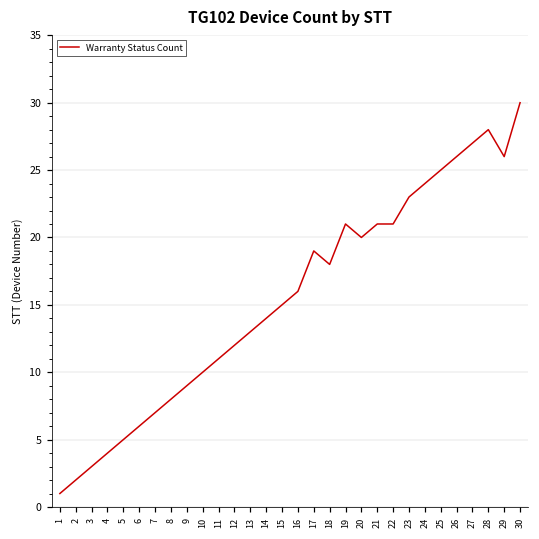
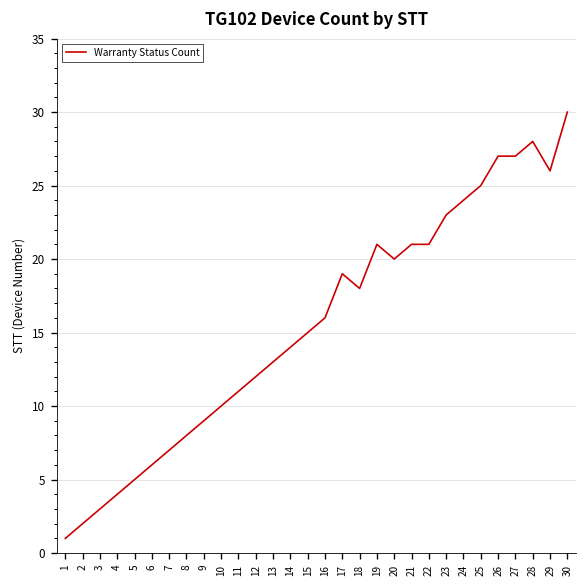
26: 26 -> 27
